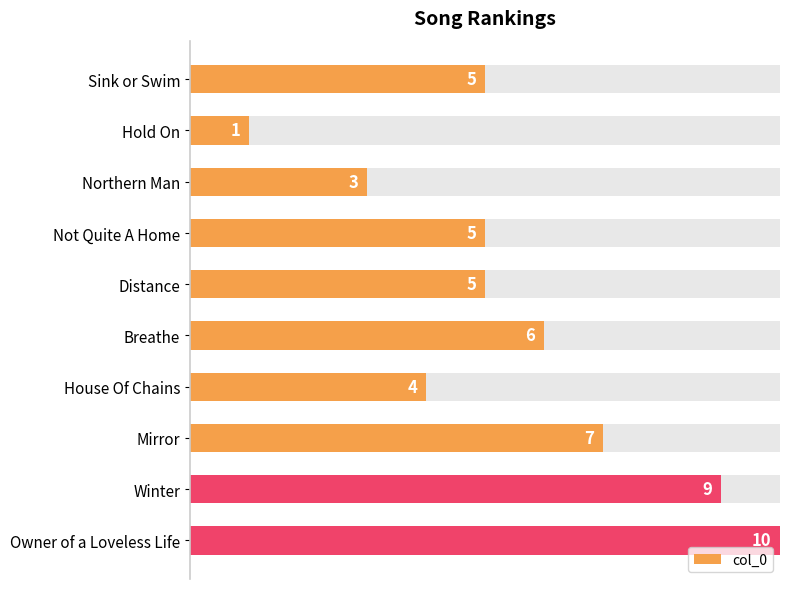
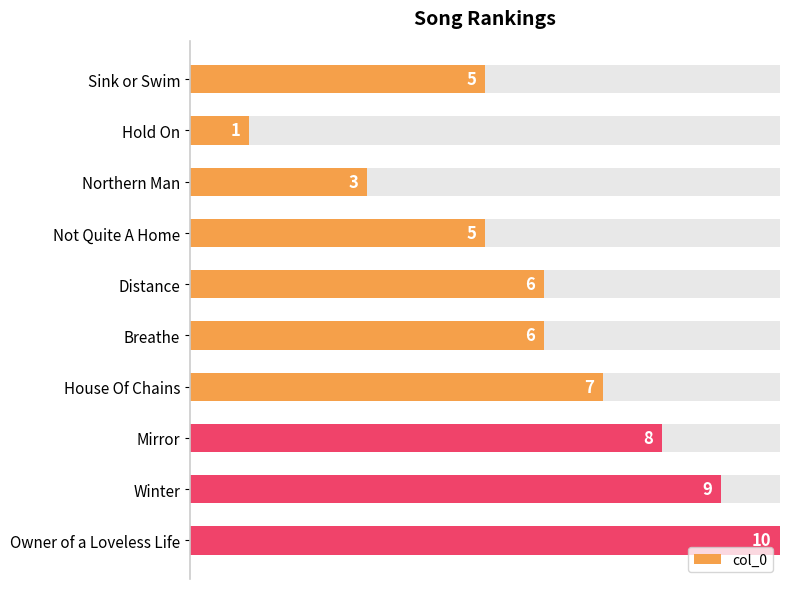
col_0, Distance: 5 -> 6
col_0, House Of Chains: 4 -> 7
col_0, Mirror: 7 -> 8
